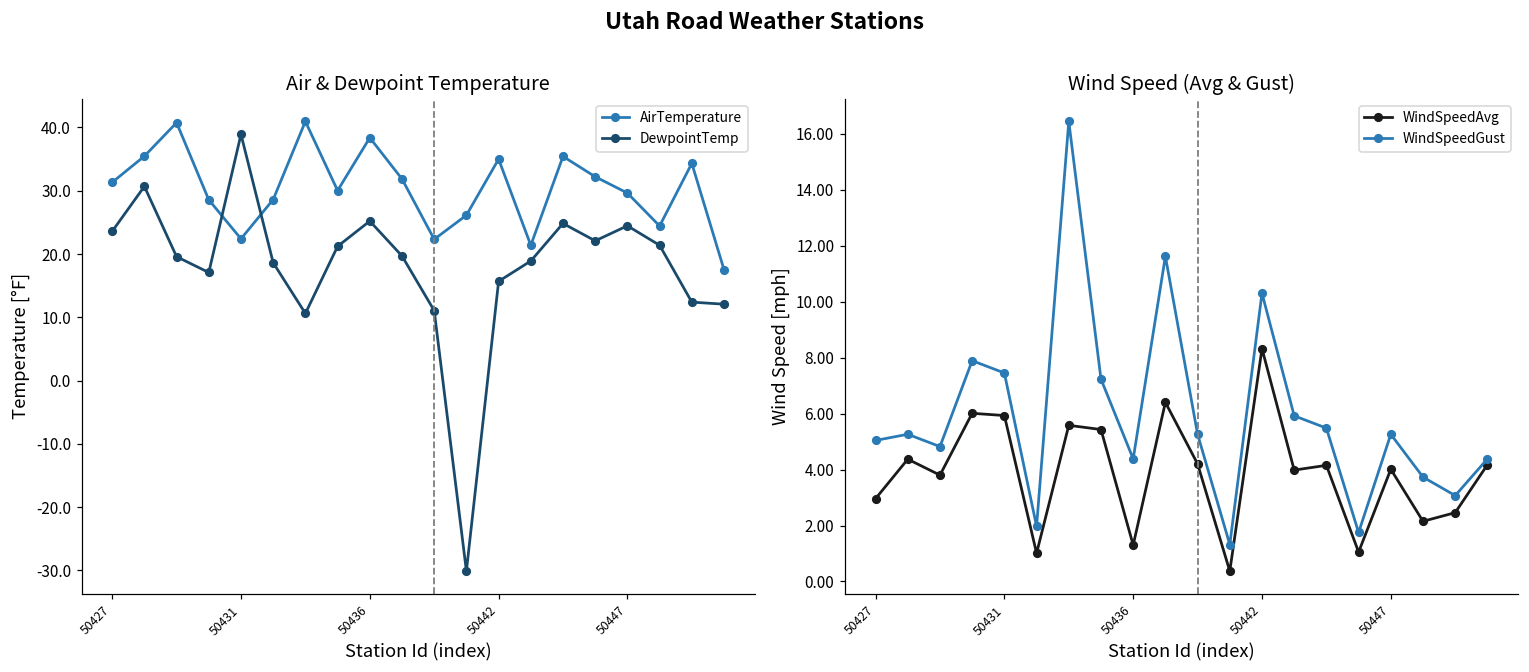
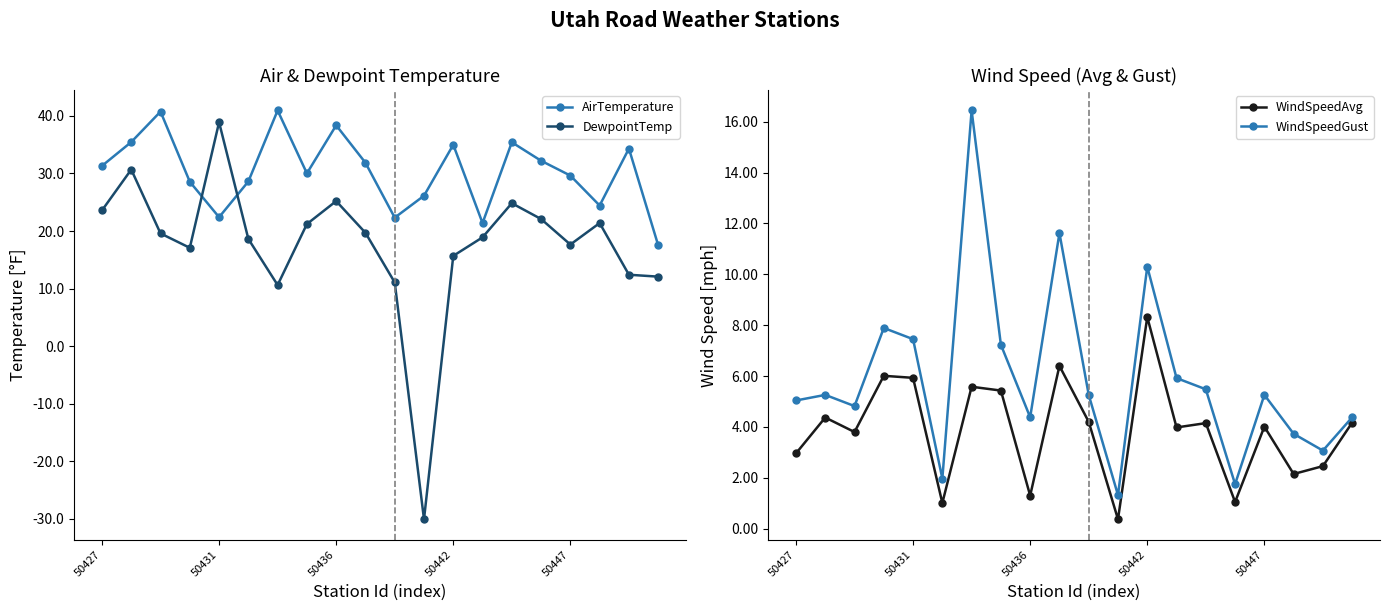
Air & Dewpoint Temperature, DewpointTemp, 50447: 24 -> 18
